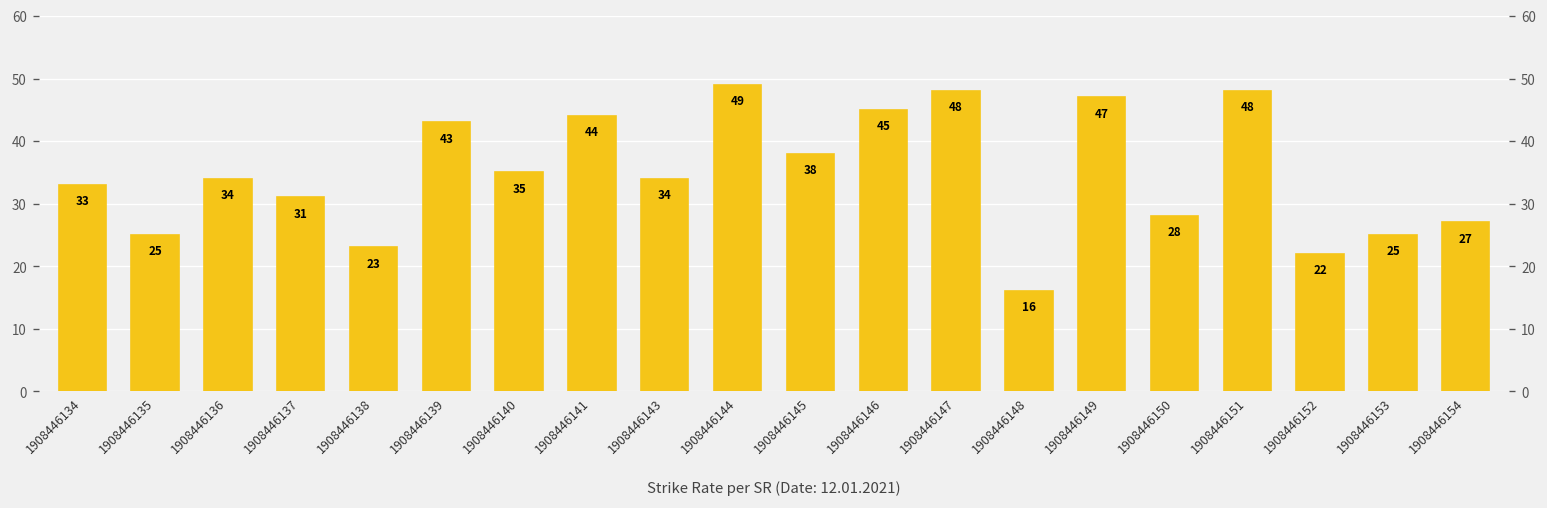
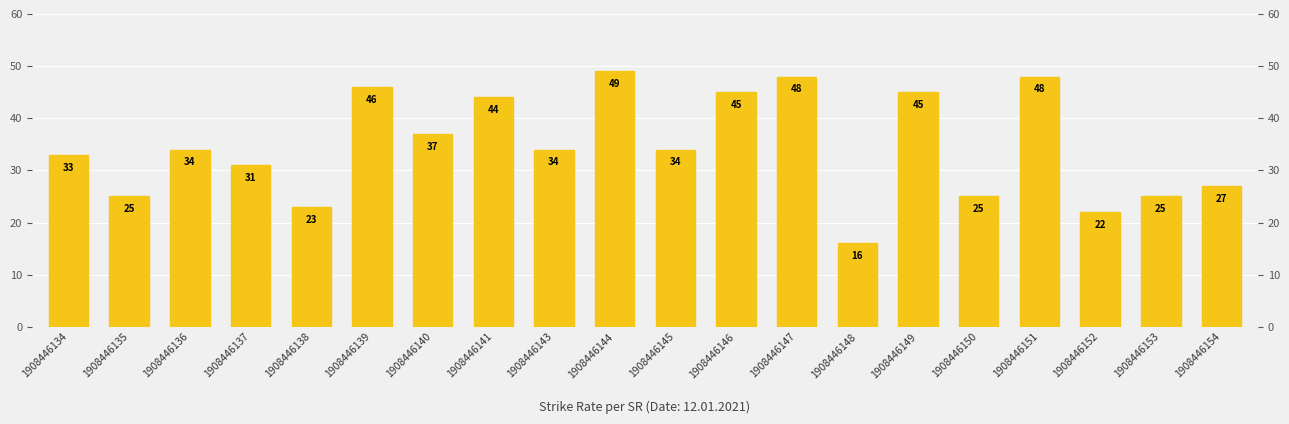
1908446139: 43 -> 46
1908446140: 35 -> 37
1908446145: 38 -> 34
1908446149: 47 -> 45
1908446150: 28 -> 25
